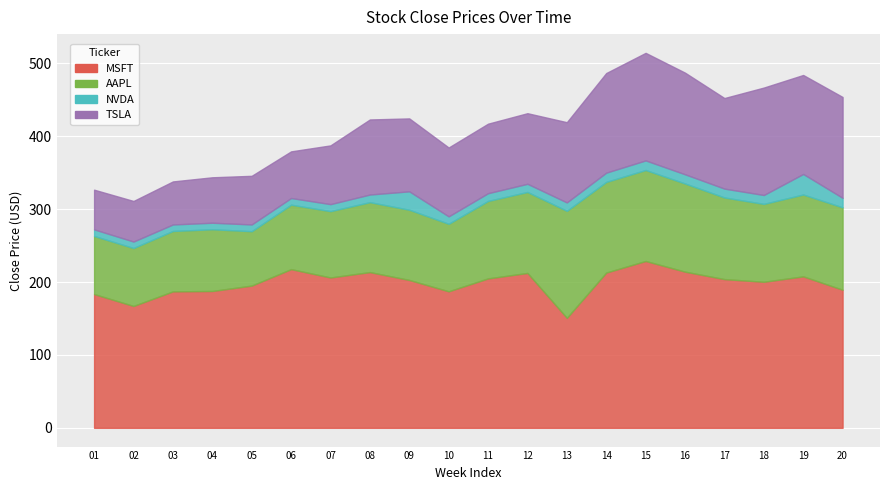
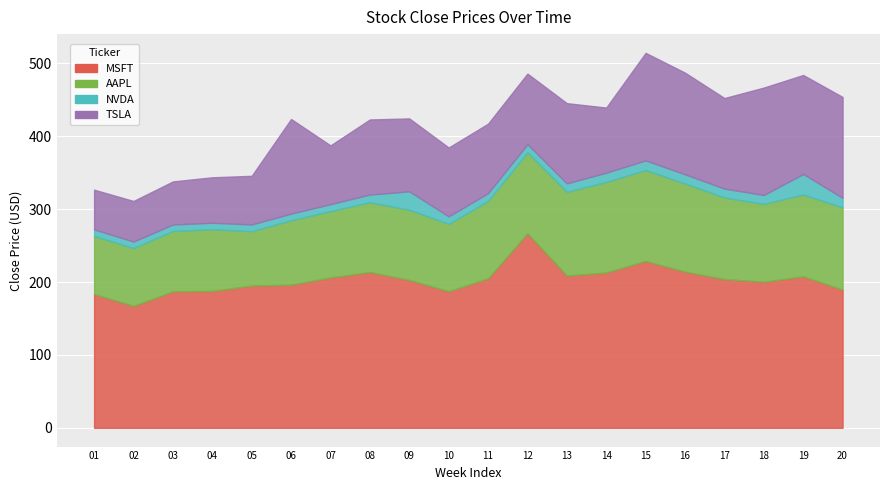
MSFT, 06: 220 -> 200
TSLA, 06: 60 -> 130
MSFT, 12: 210 -> 270
MSFT, 13: 150 -> 210
AAPL, 13: 150 -> 110
TSLA, 14: 140 -> 90
